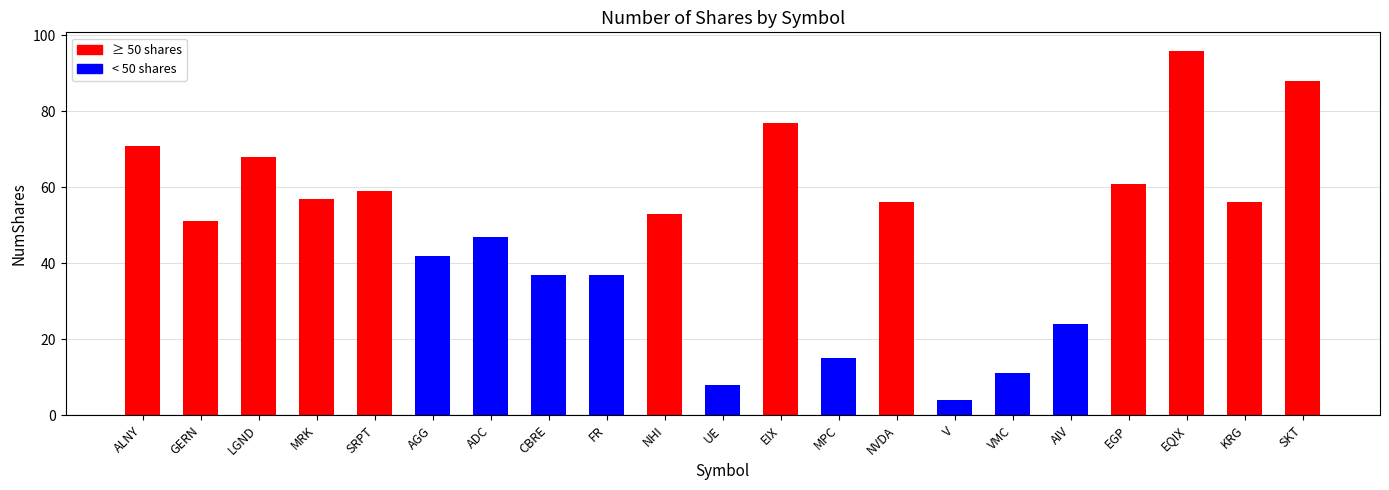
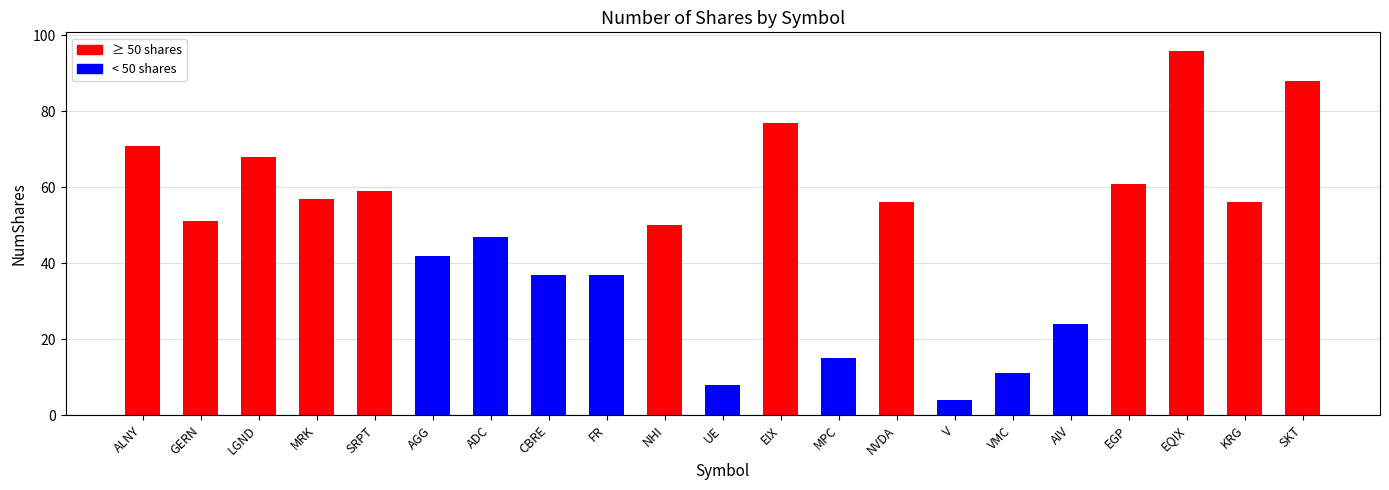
NHI: 53 -> 50
